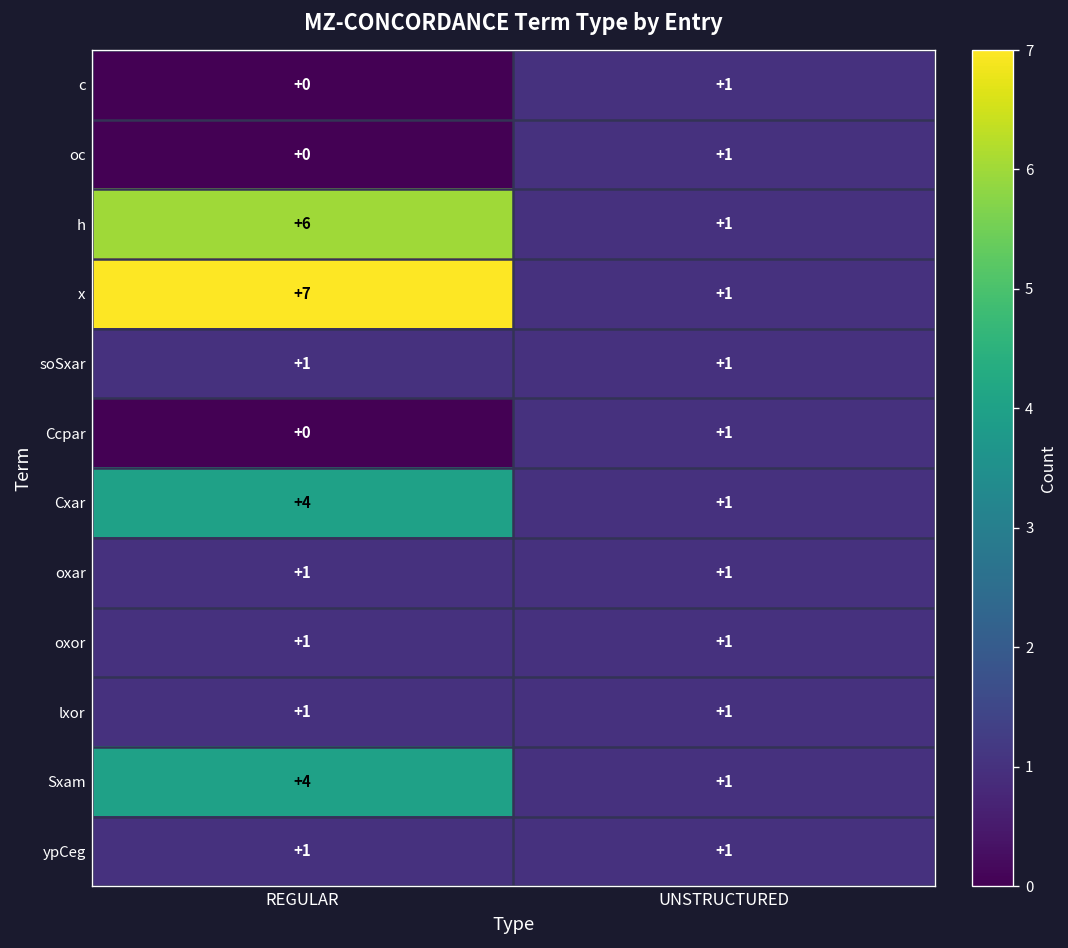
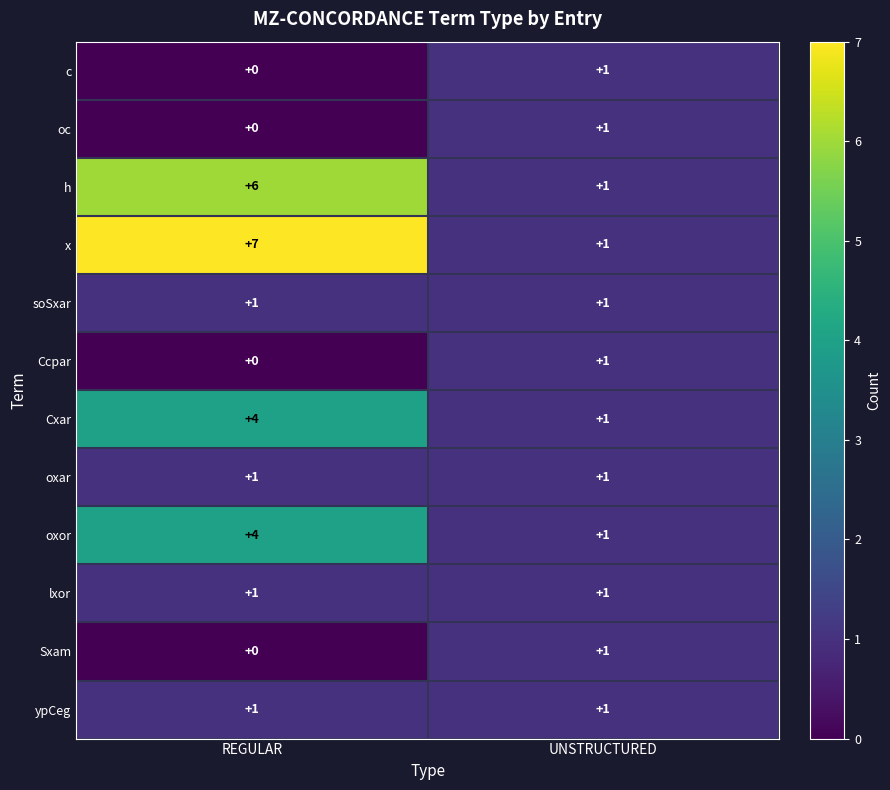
oxor, REGULAR: +1 -> +4
Sxam, REGULAR: +4 -> +0
